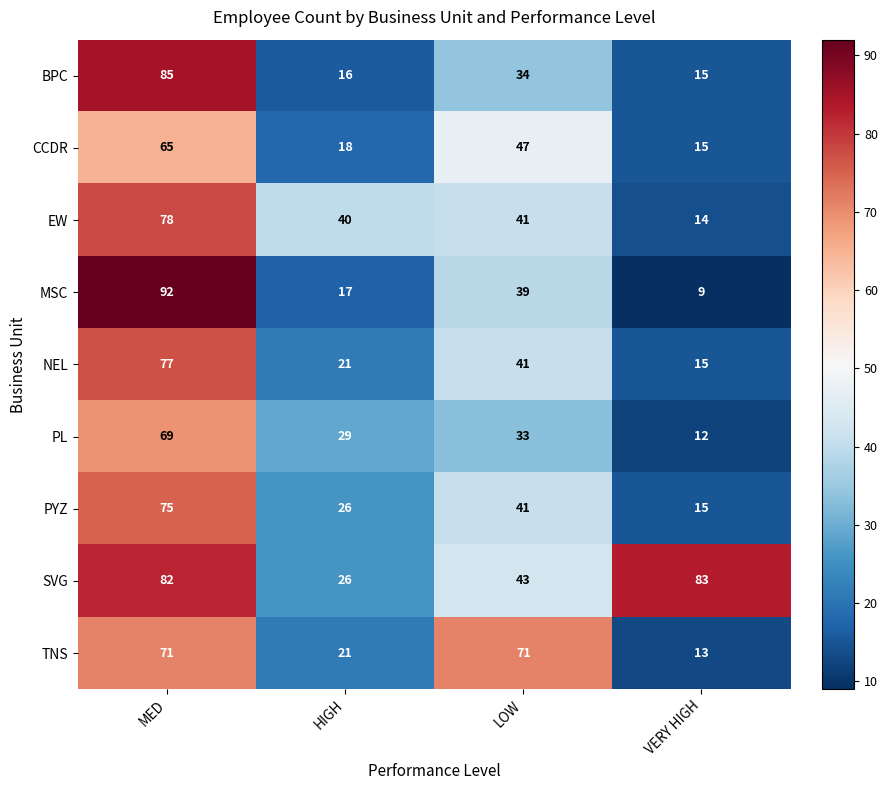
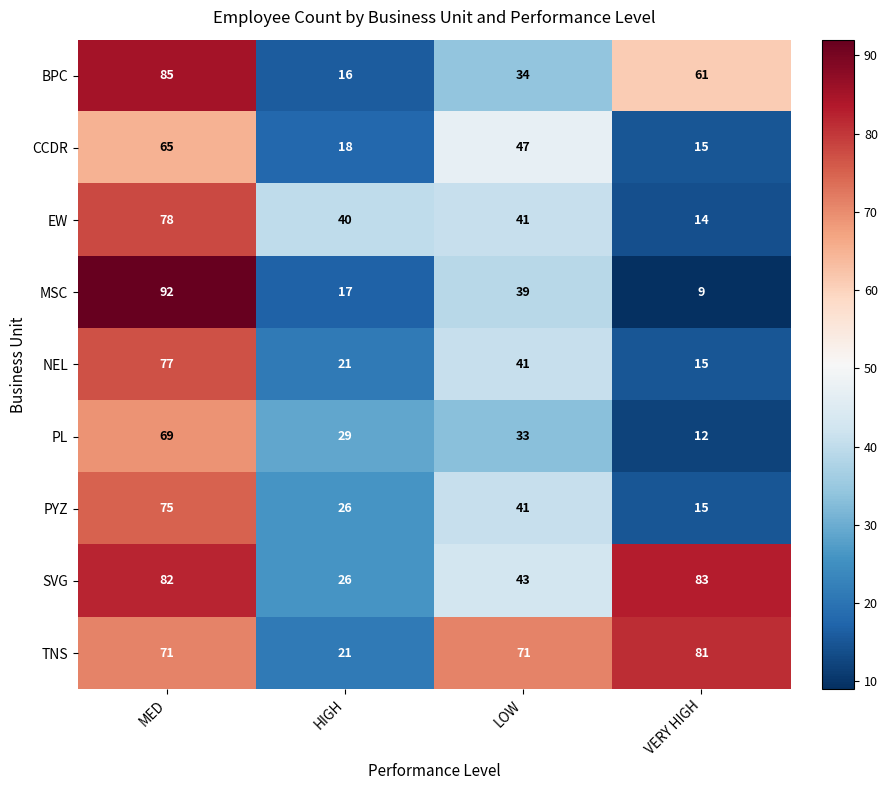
BPC, VERY HIGH: 15 -> 61
TNS, VERY HIGH: 13 -> 81
